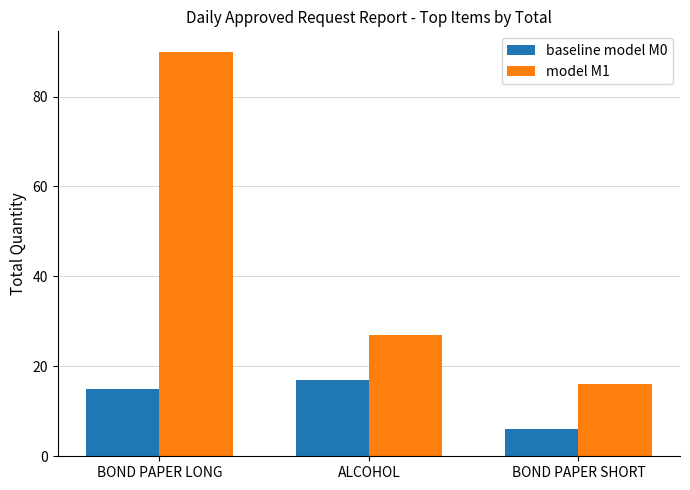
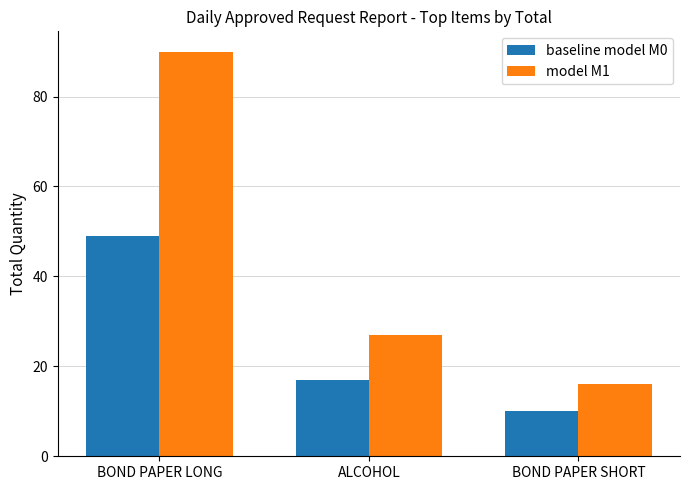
baseline model M0, BOND PAPER LONG: 15 -> 49
baseline model M0, BOND PAPER SHORT: 6 -> 10
